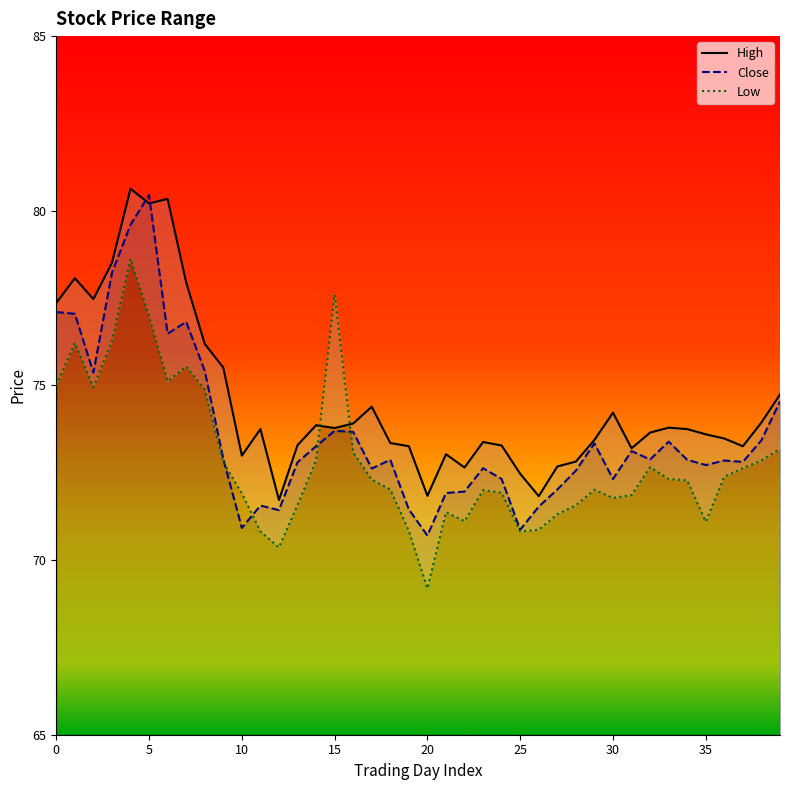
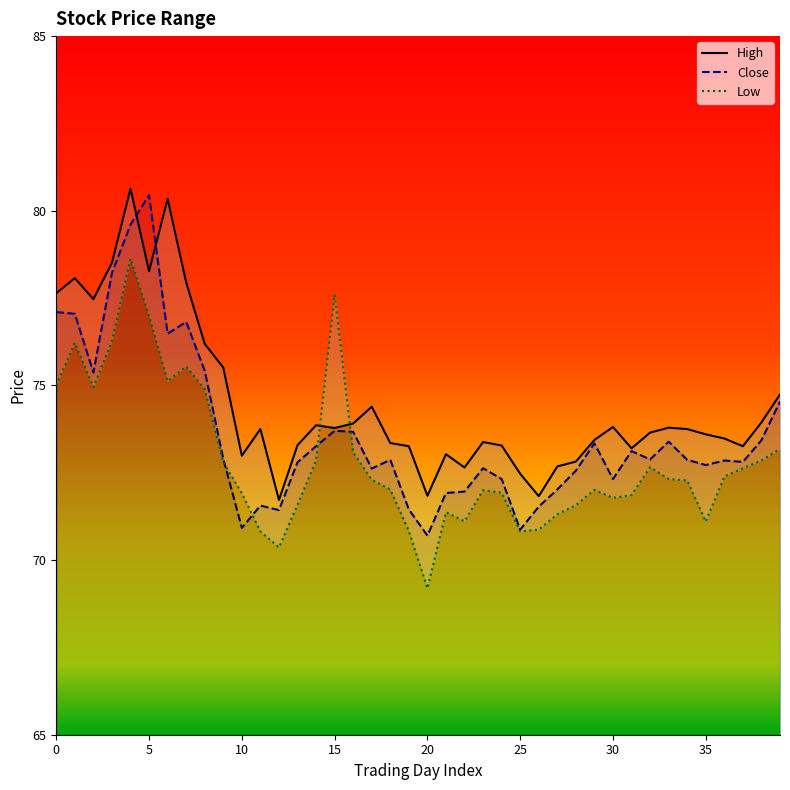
High, 0: 77.4 -> 77.6
High, 5: 80.2 -> 78.3
High, 30: 74.2 -> 73.8
